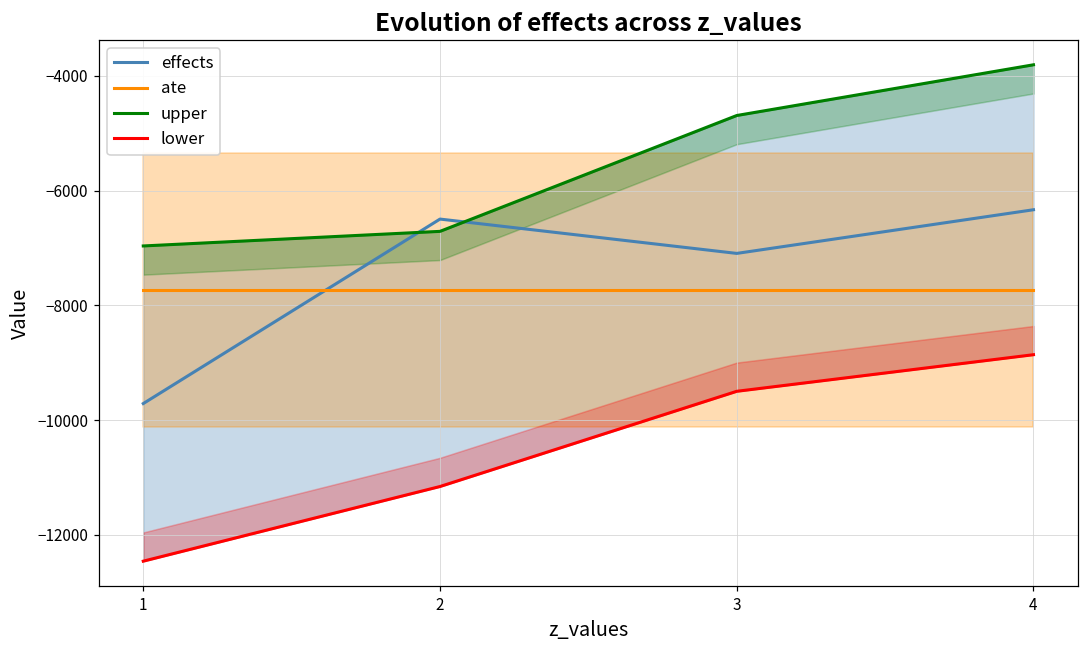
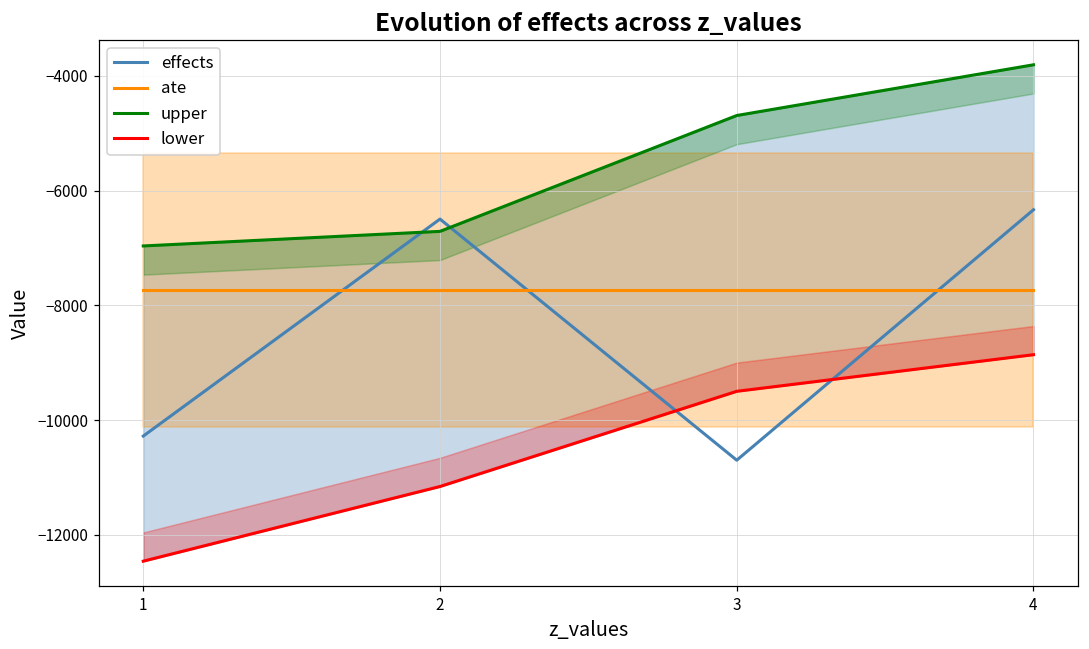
effects, 1: -9700 -> -10300
effects, 3: -7100 -> -10700
